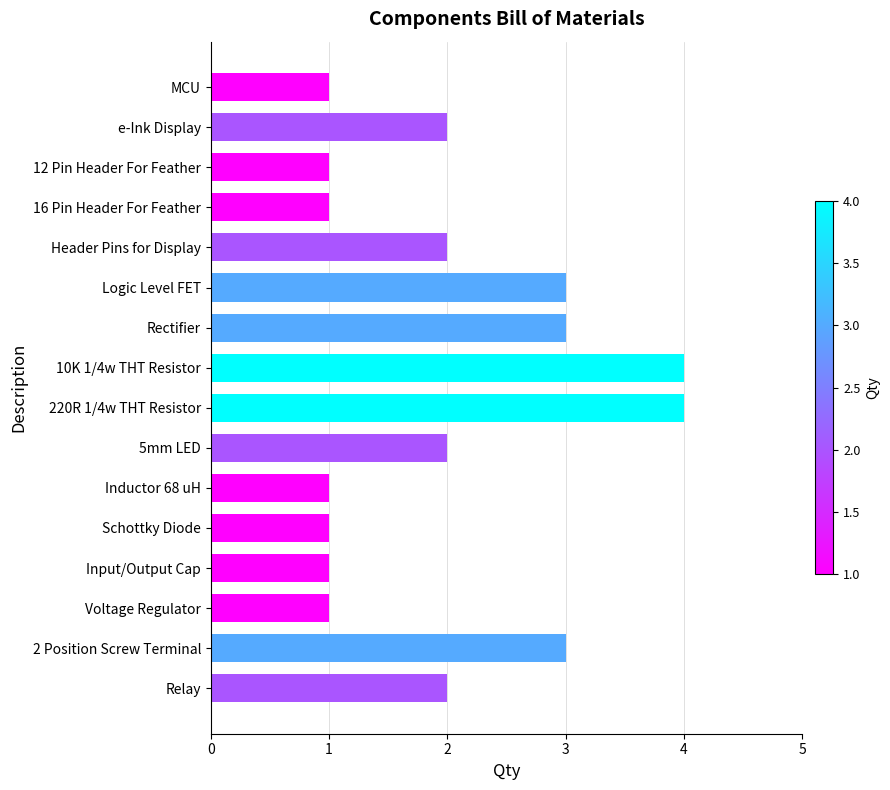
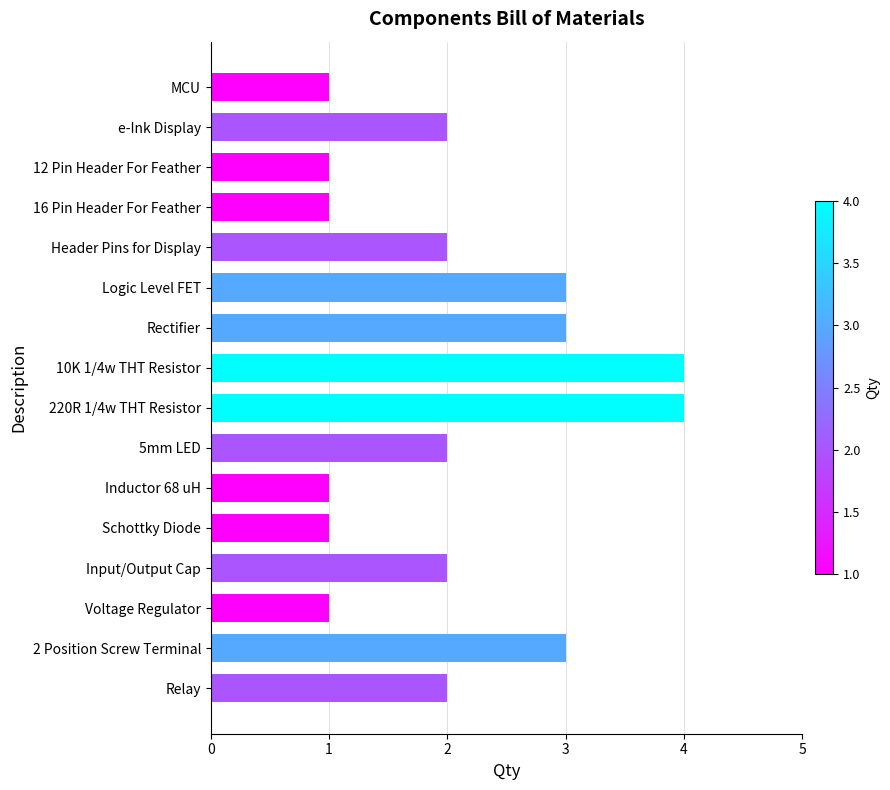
Input/Output Cap: 1 -> 2
